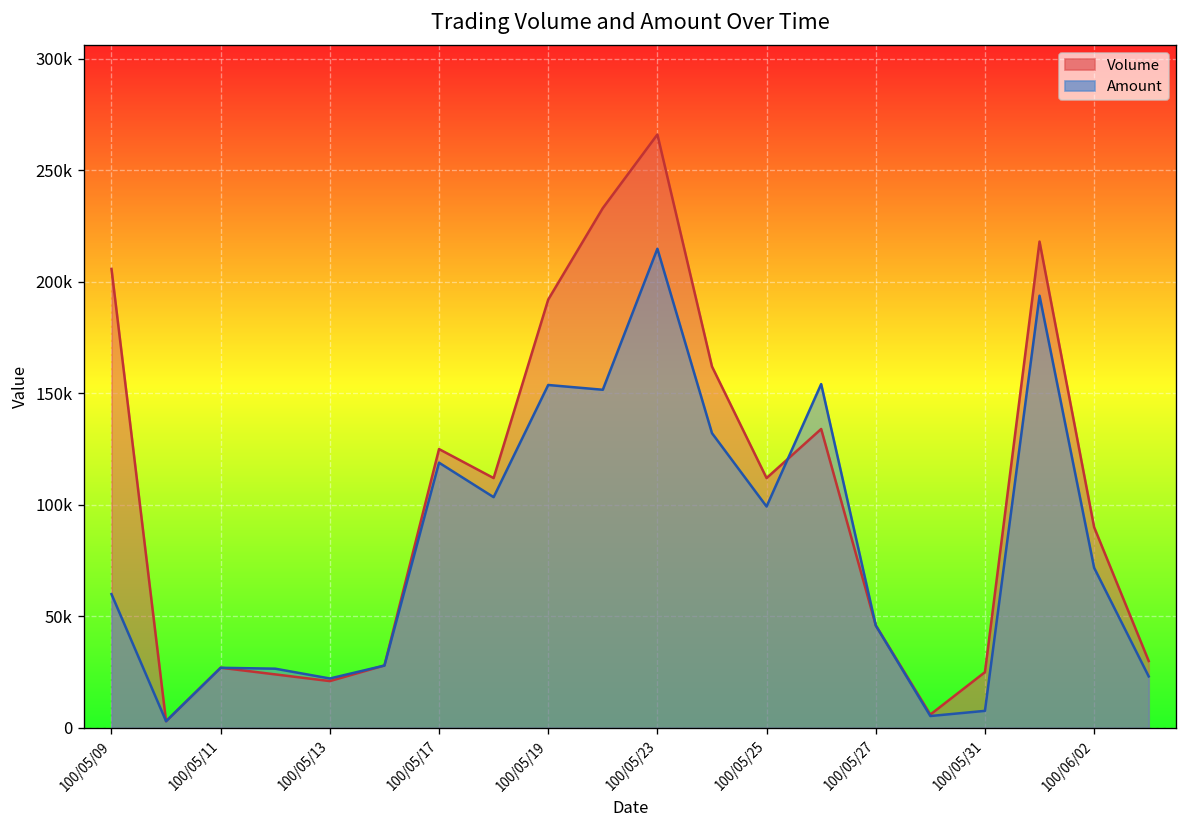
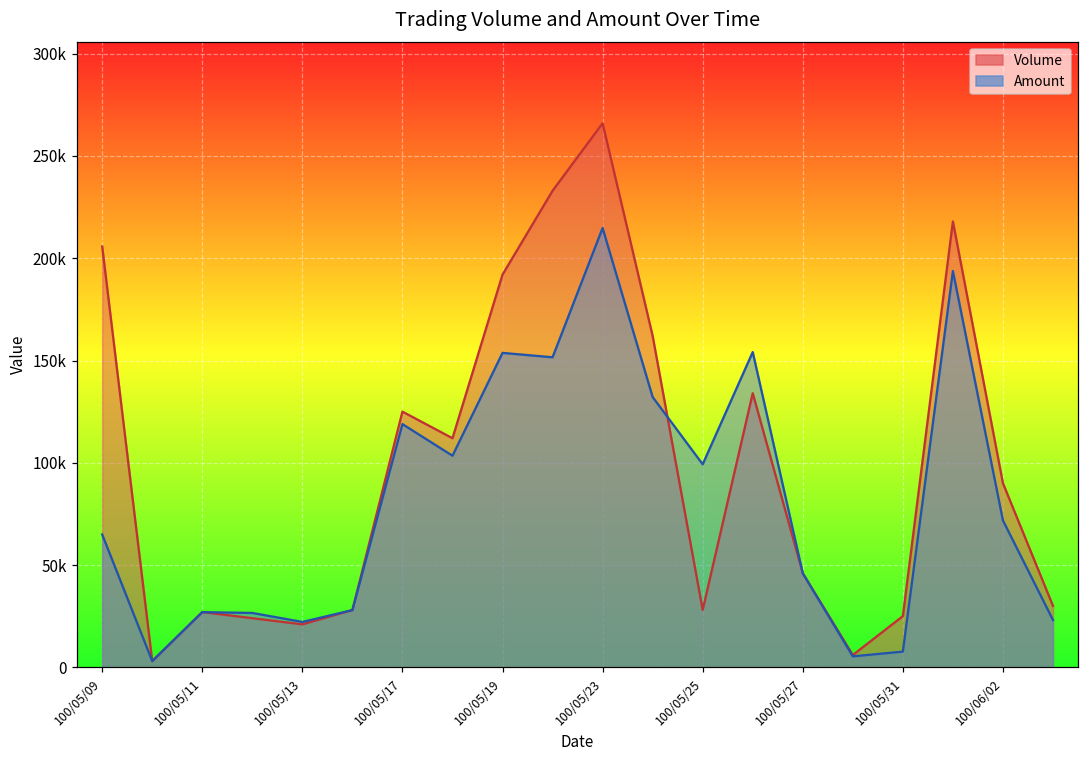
Amount, 100/05/09: 60000 -> 65000
Volume, 100/05/25: 112000 -> 28000
